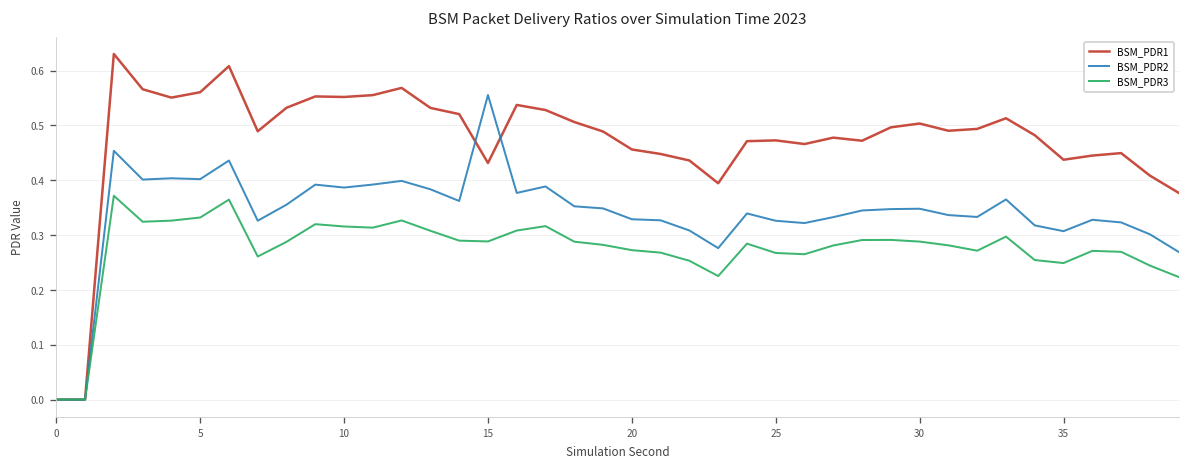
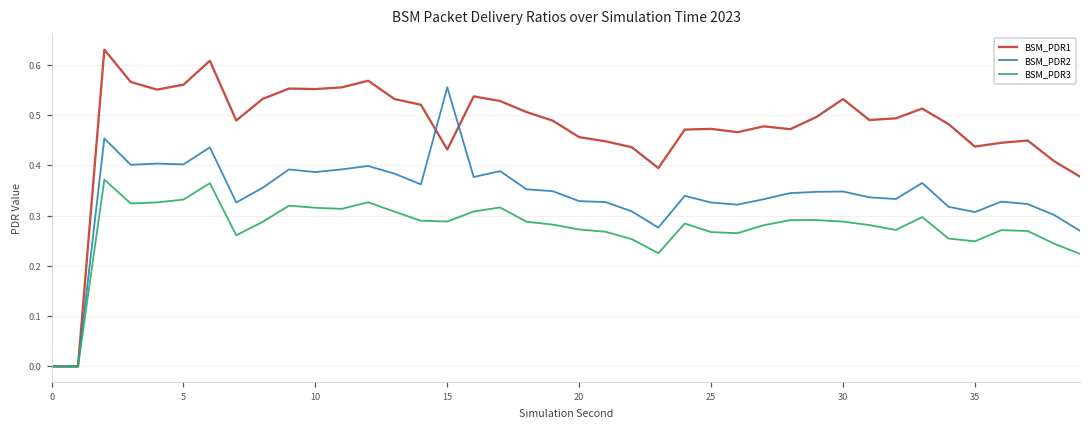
BSM_PDR1, 30: 0.50 -> 0.53
